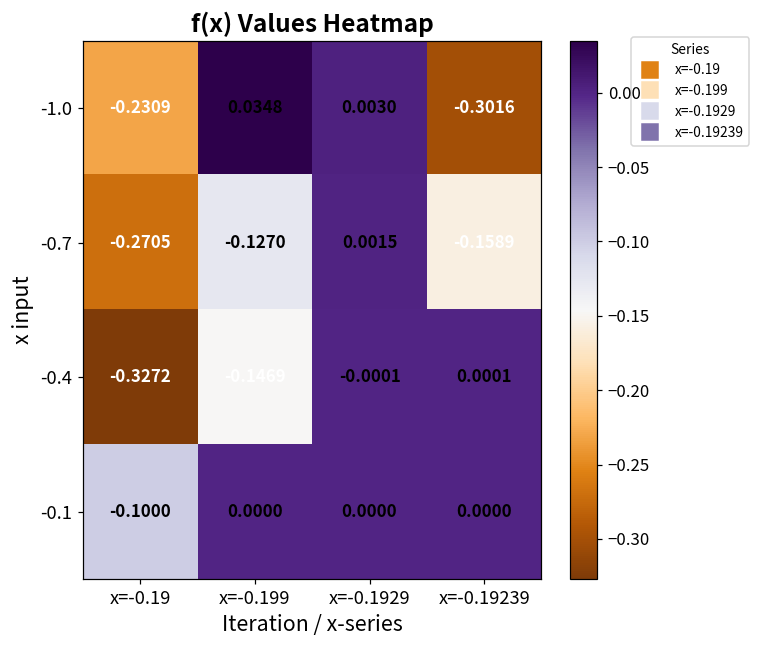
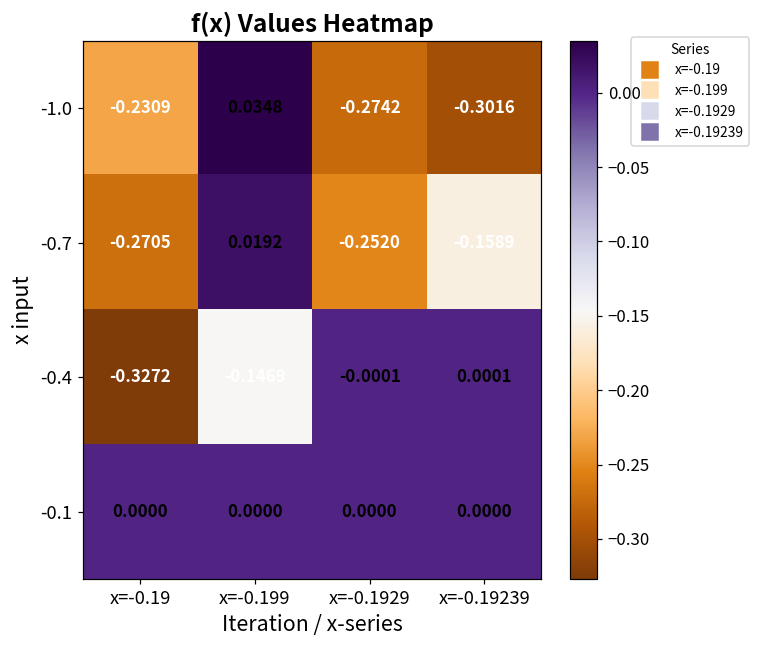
-1.0, x=-0.1929: 0.0030 -> -0.2742
-0.7, x=-0.199: -0.1270 -> 0.0192
-0.7, x=-0.1929: 0.0015 -> -0.2520
-0.1, x=-0.19: -0.1000 -> 0.0000
